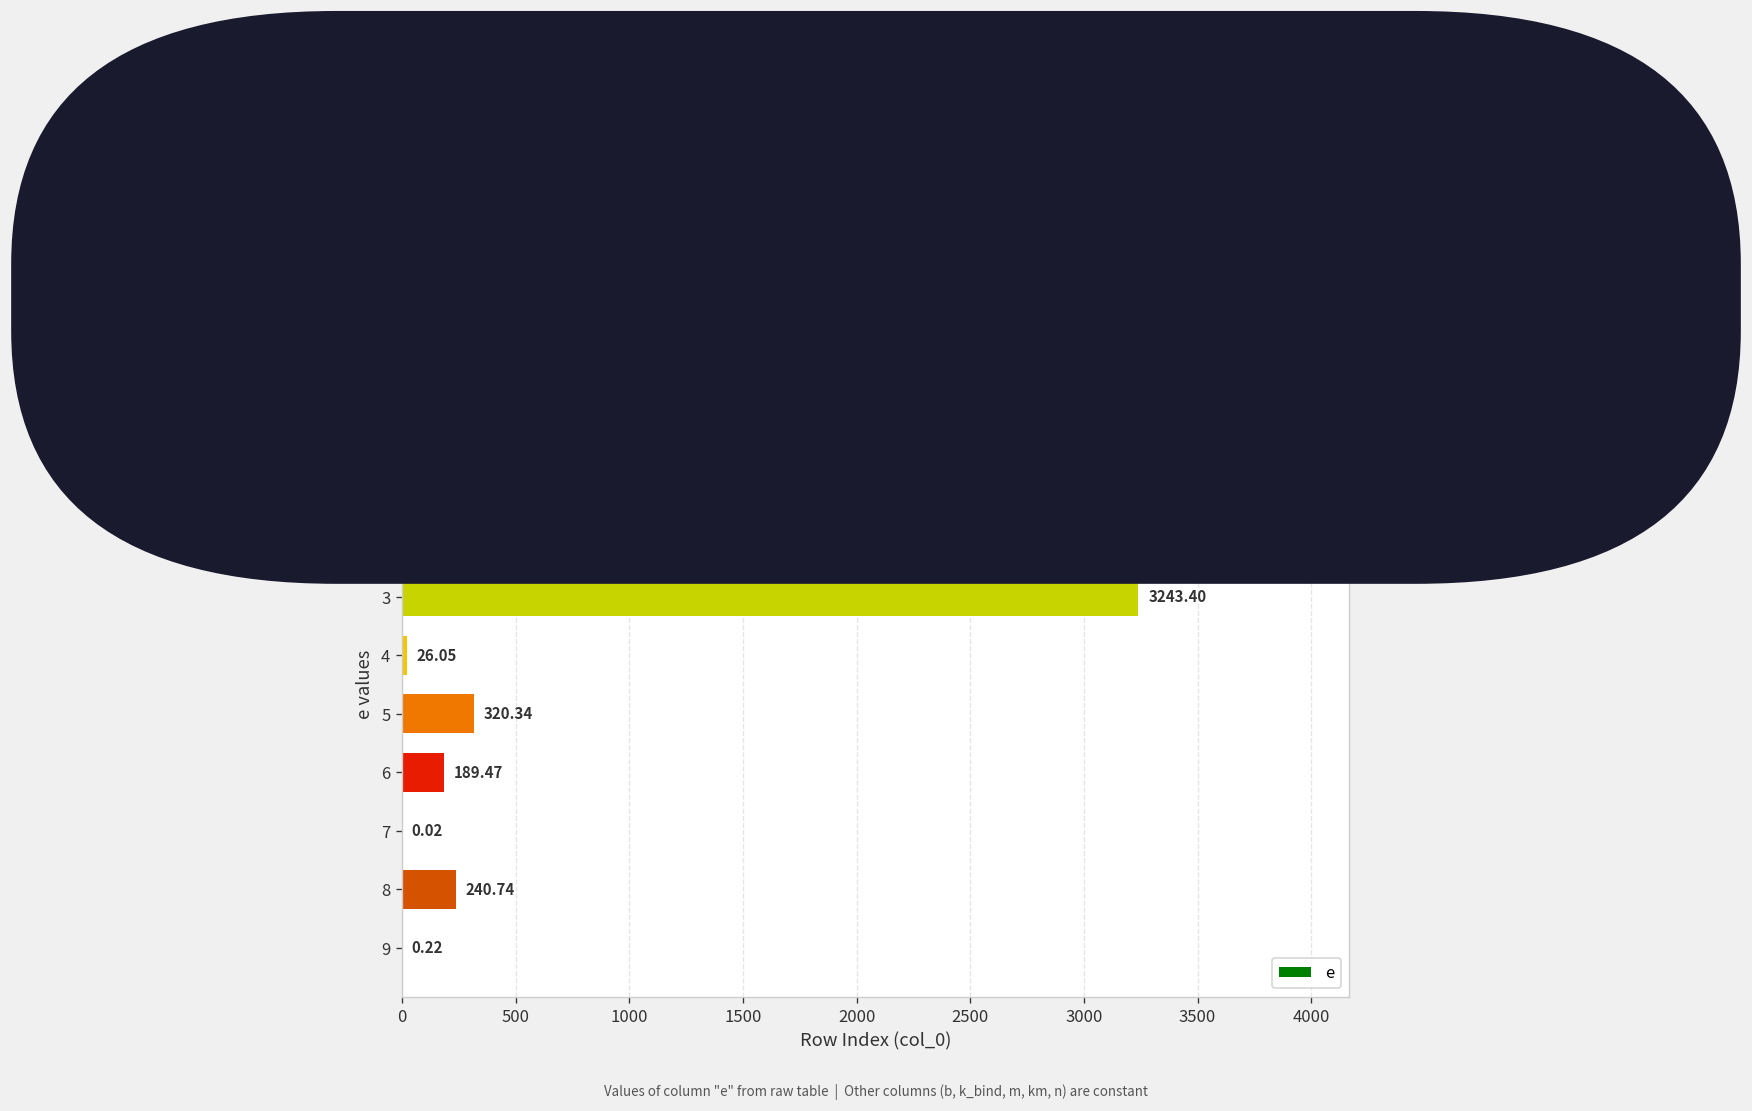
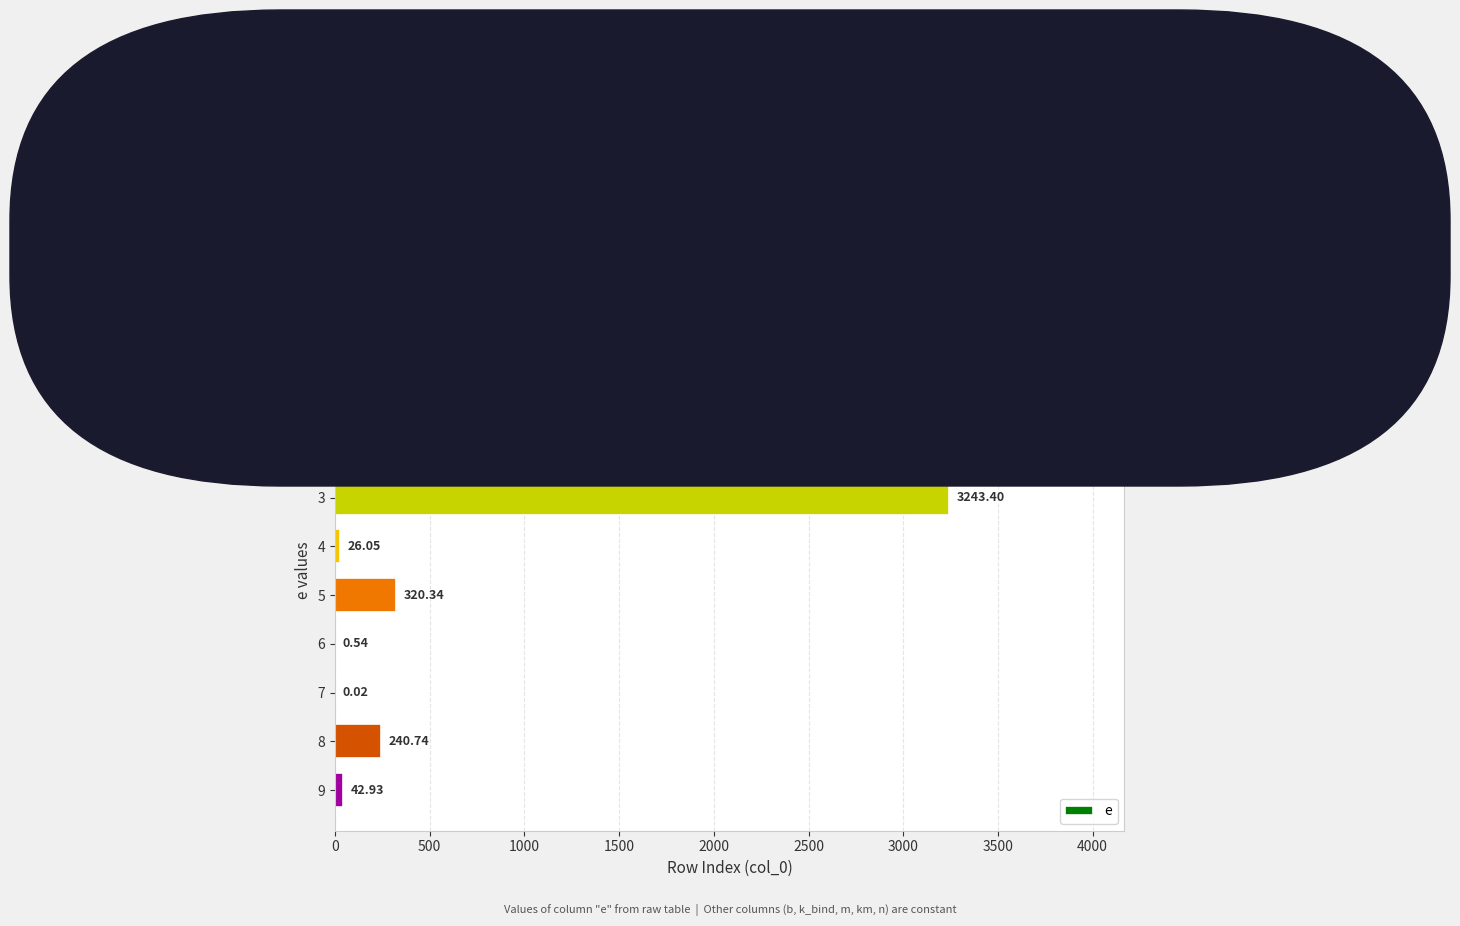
6: 189.47 -> 0.54
9: 0.22 -> 42.93
